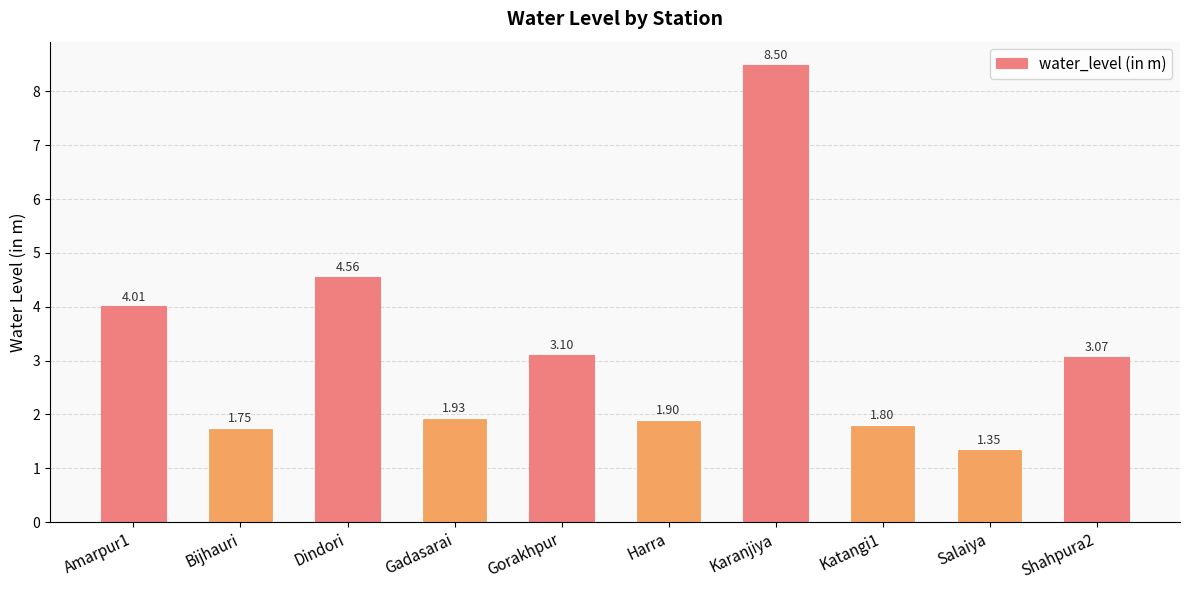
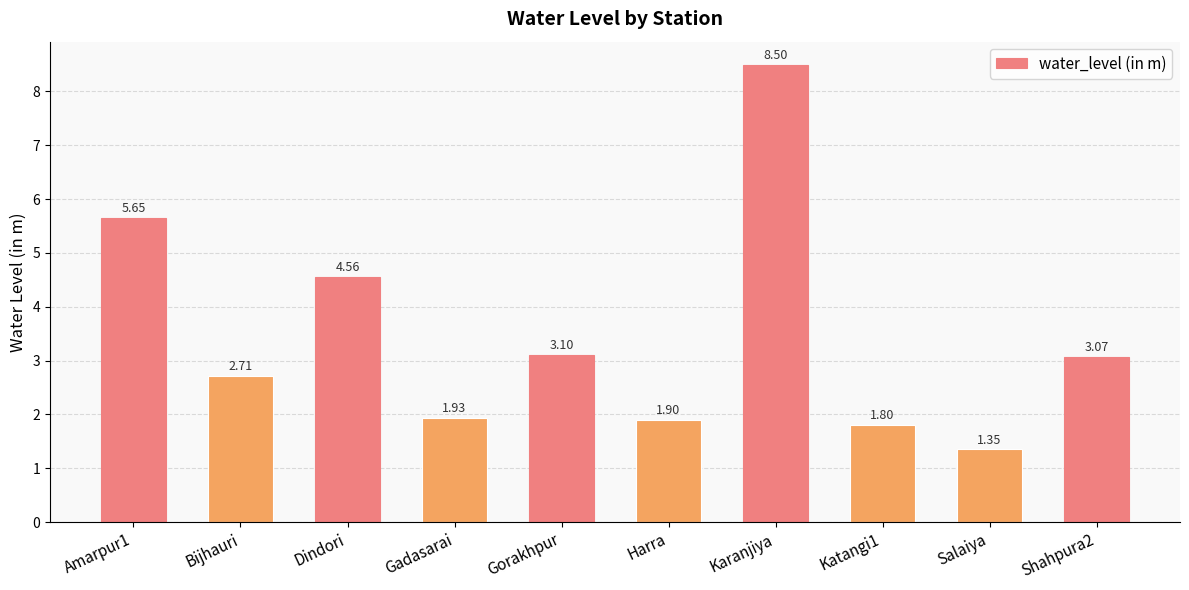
Amarpur1: 4.01 -> 5.65
Bijhauri: 1.75 -> 2.71
